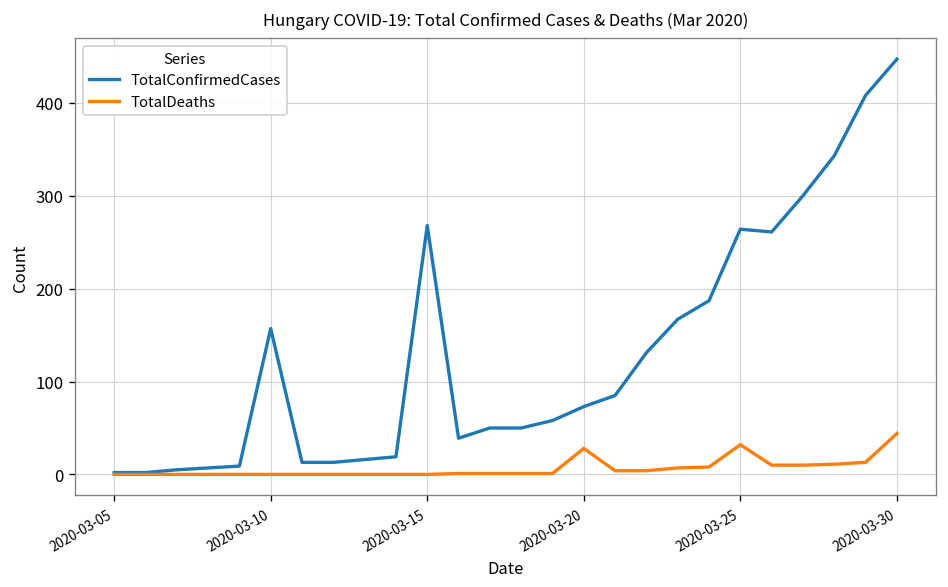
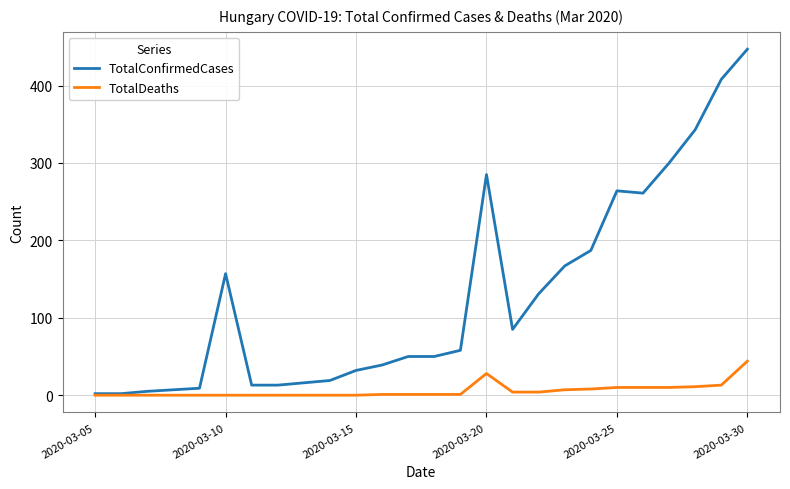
TotalConfirmedCases, 2020-03-15: 270 -> 30
TotalConfirmedCases, 2020-03-20: 70 -> 290
TotalDeaths, 2020-03-25: 30 -> 10
